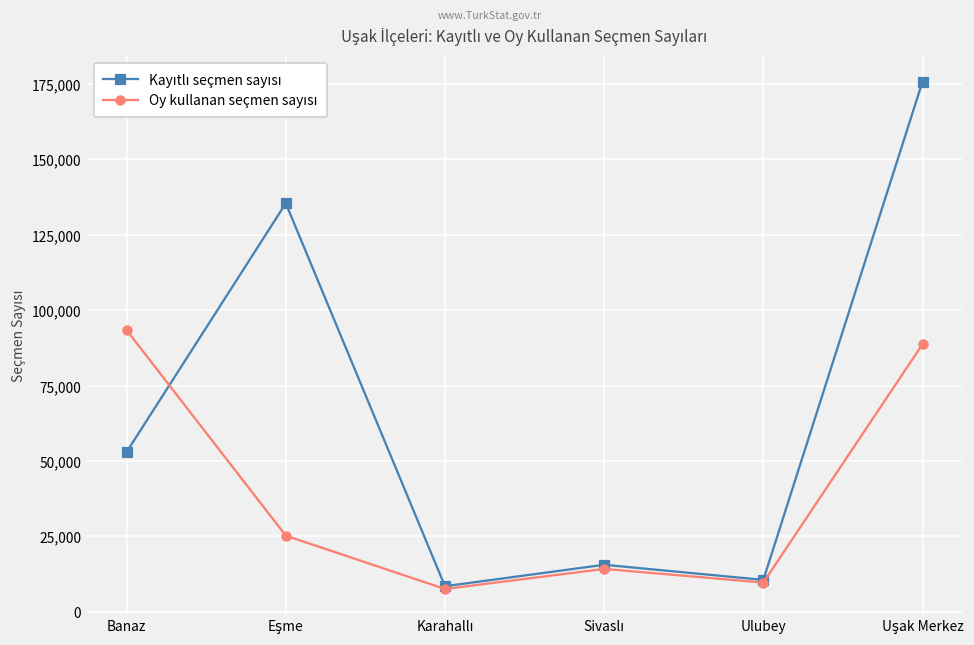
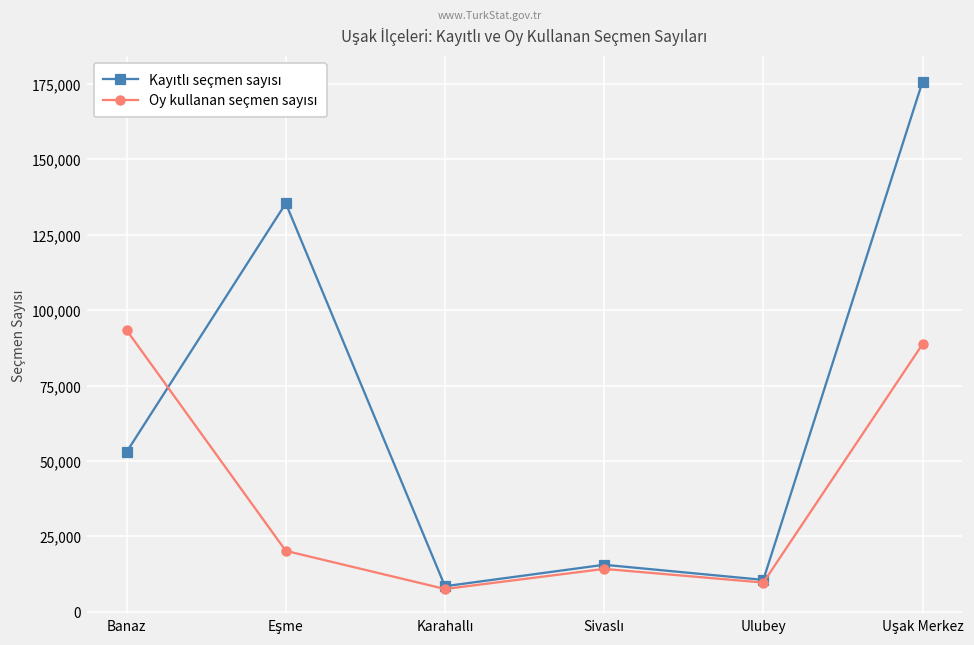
Oy kullanan seçmen sayısı, Eşme: 25,000 -> 20,000
